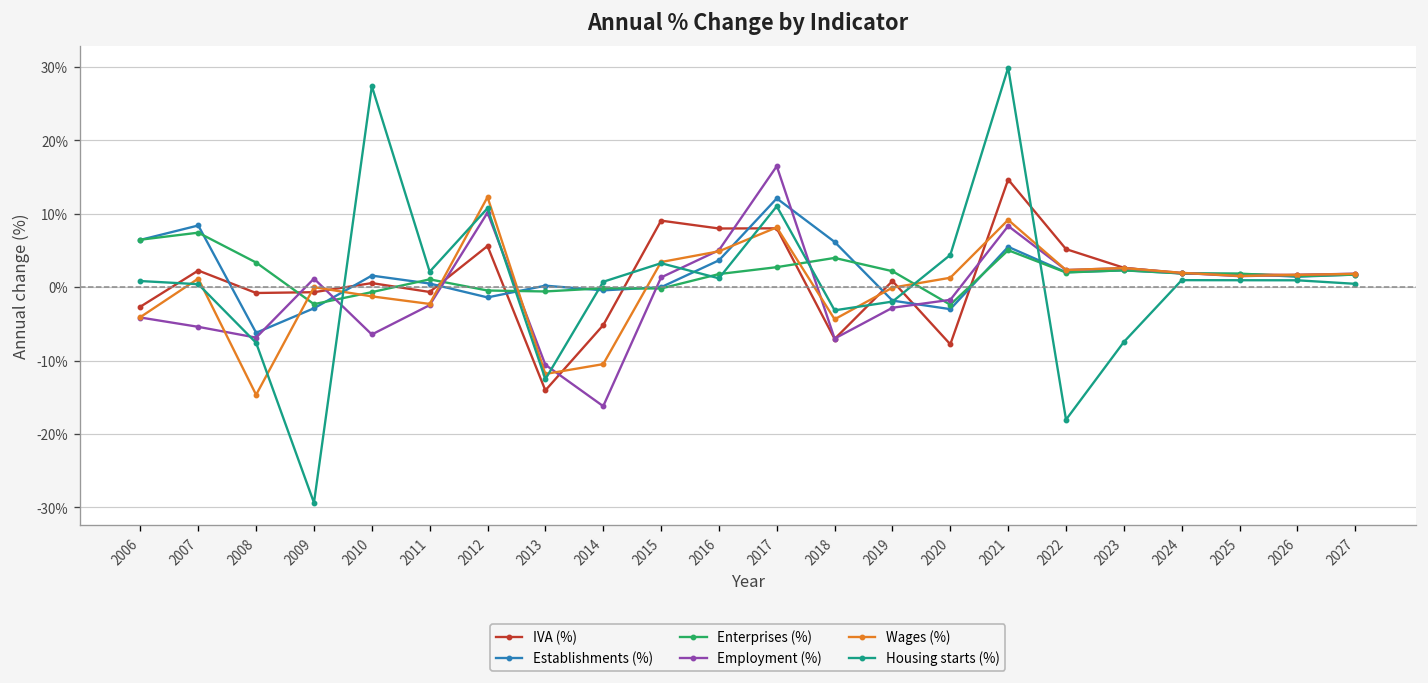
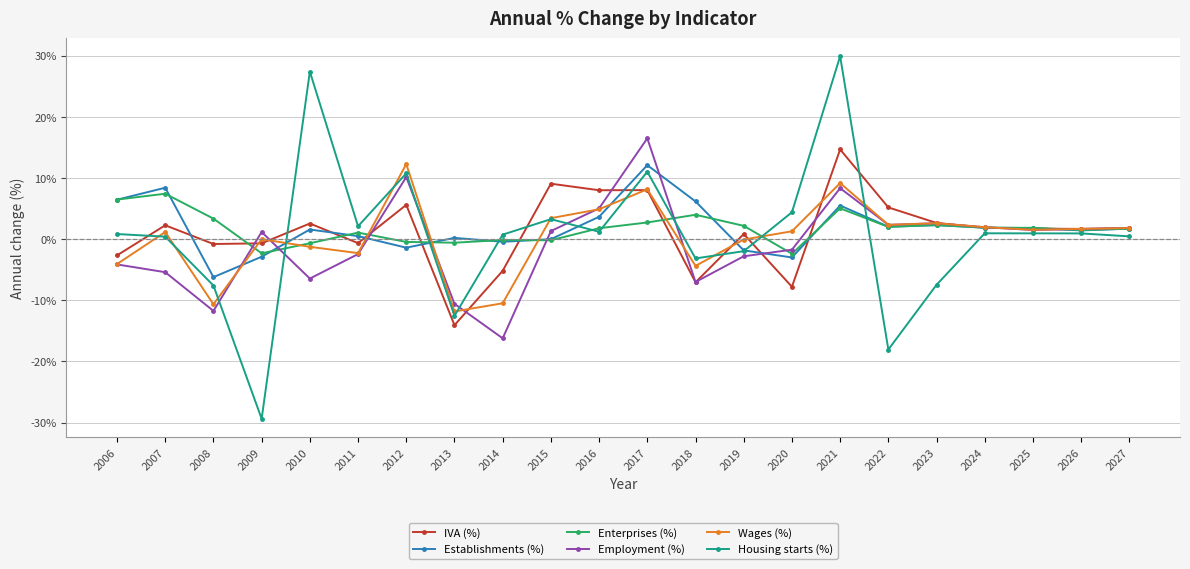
Employment (%), 2008: -7% -> -12%
Wages (%), 2008: -15% -> -11%
IVA (%), 2010: 1% -> 3%
